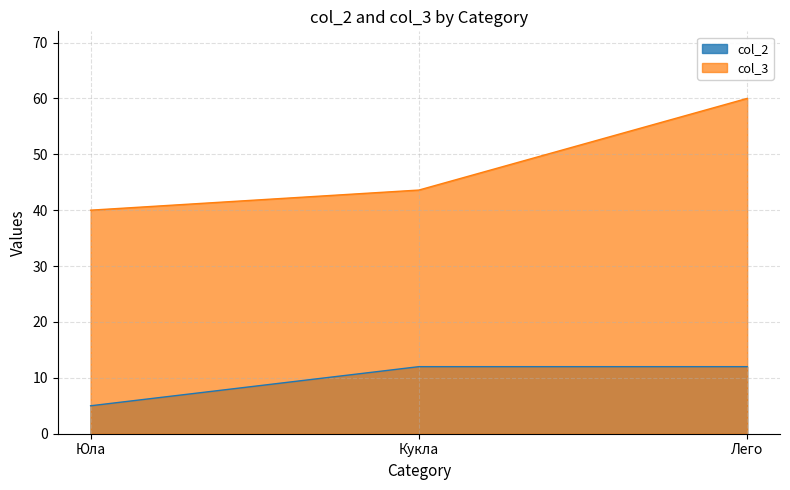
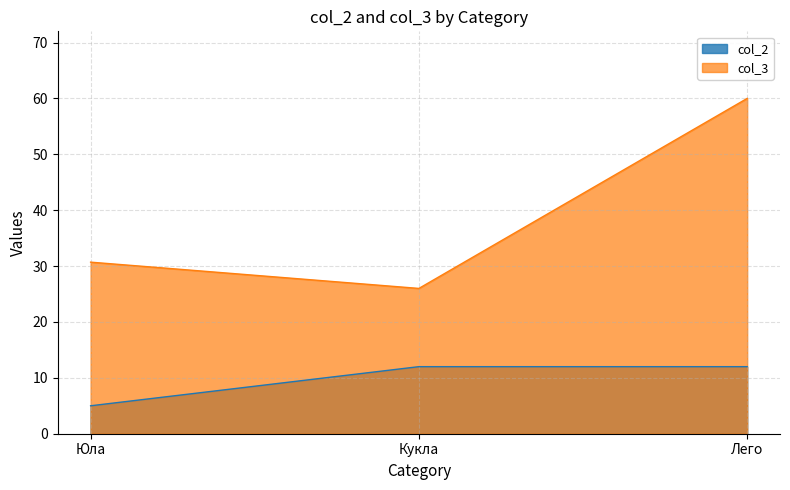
col_3, Юла: 40 -> 31
col_3, Кукла: 44 -> 26
